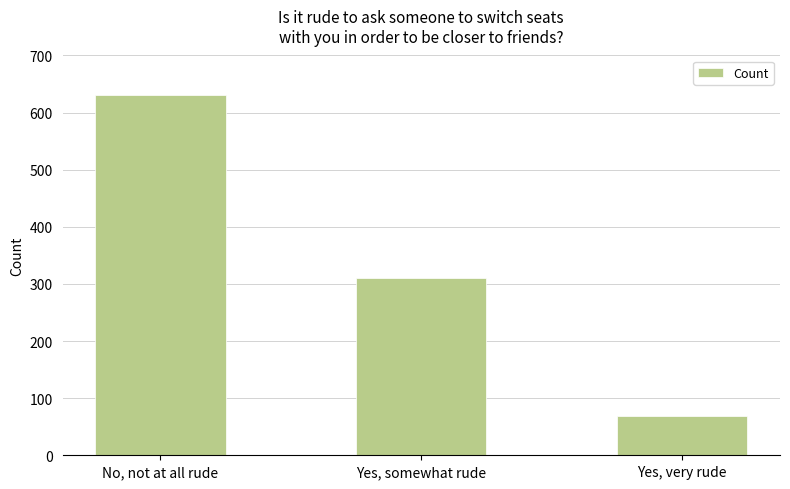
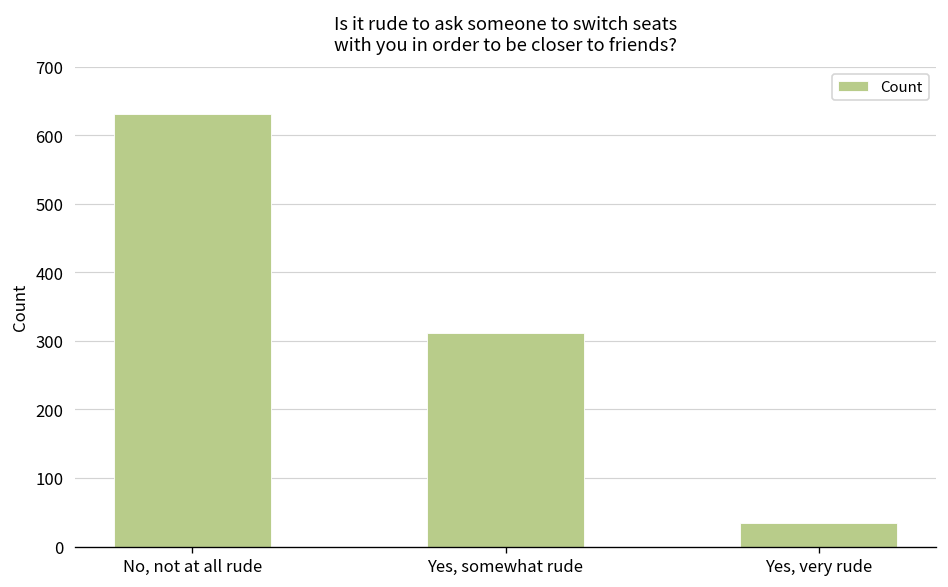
Yes, very rude: 70 -> 40
